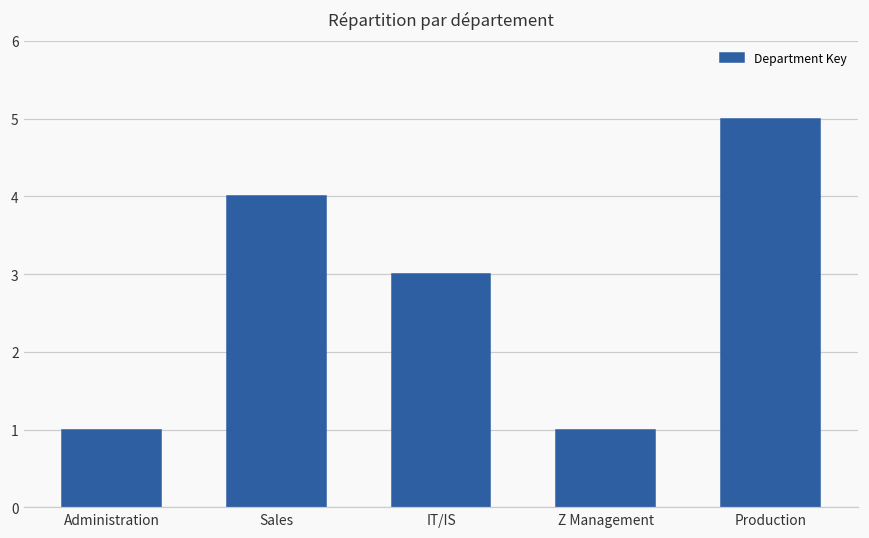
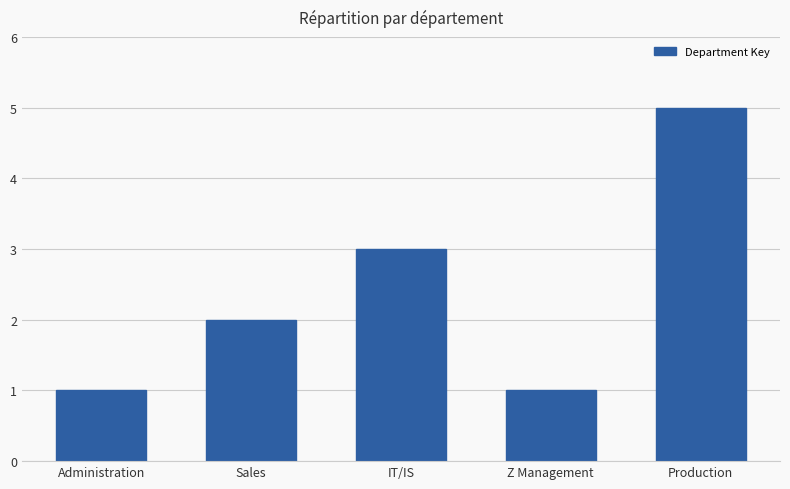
Sales: 4 -> 2
